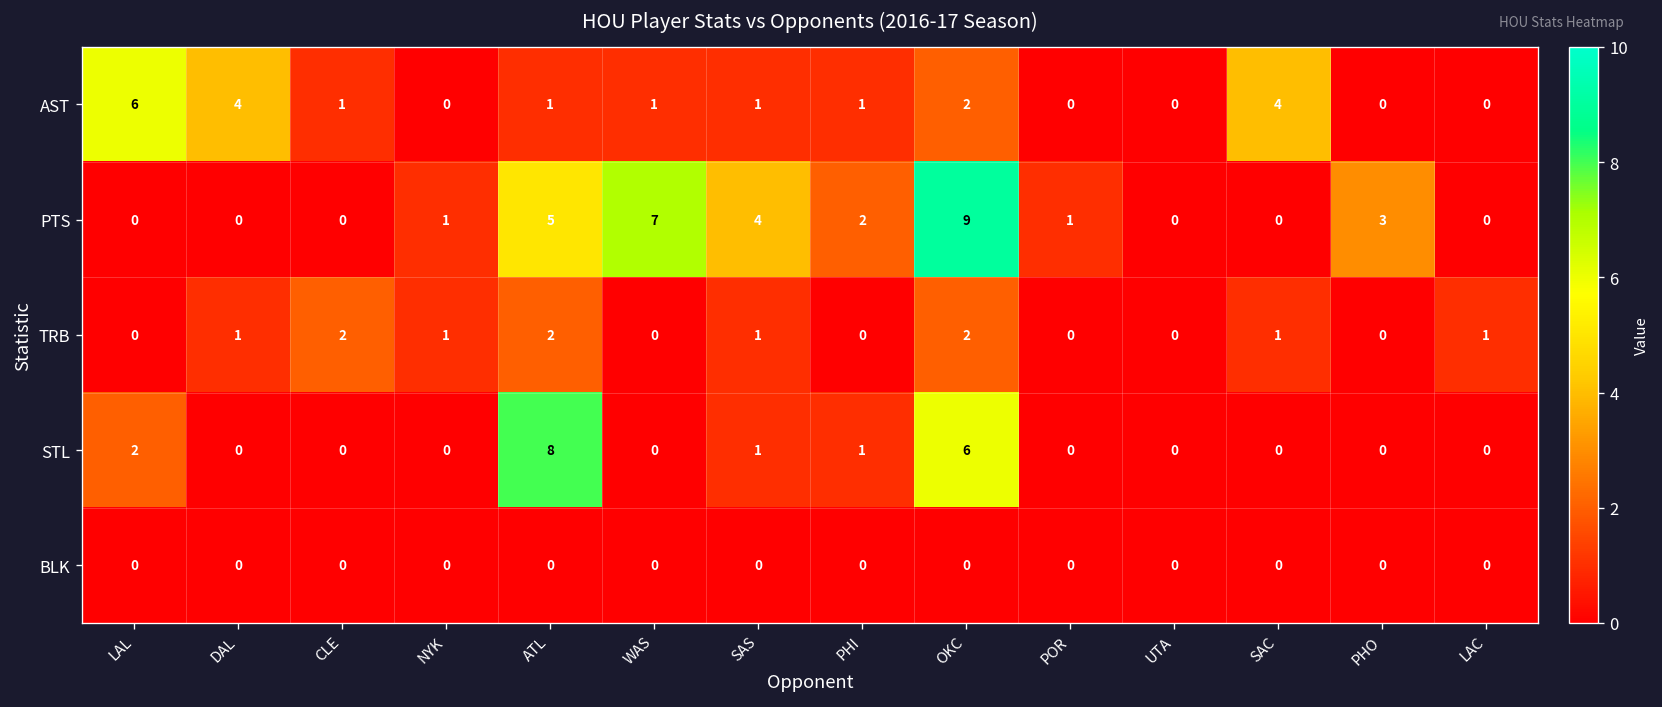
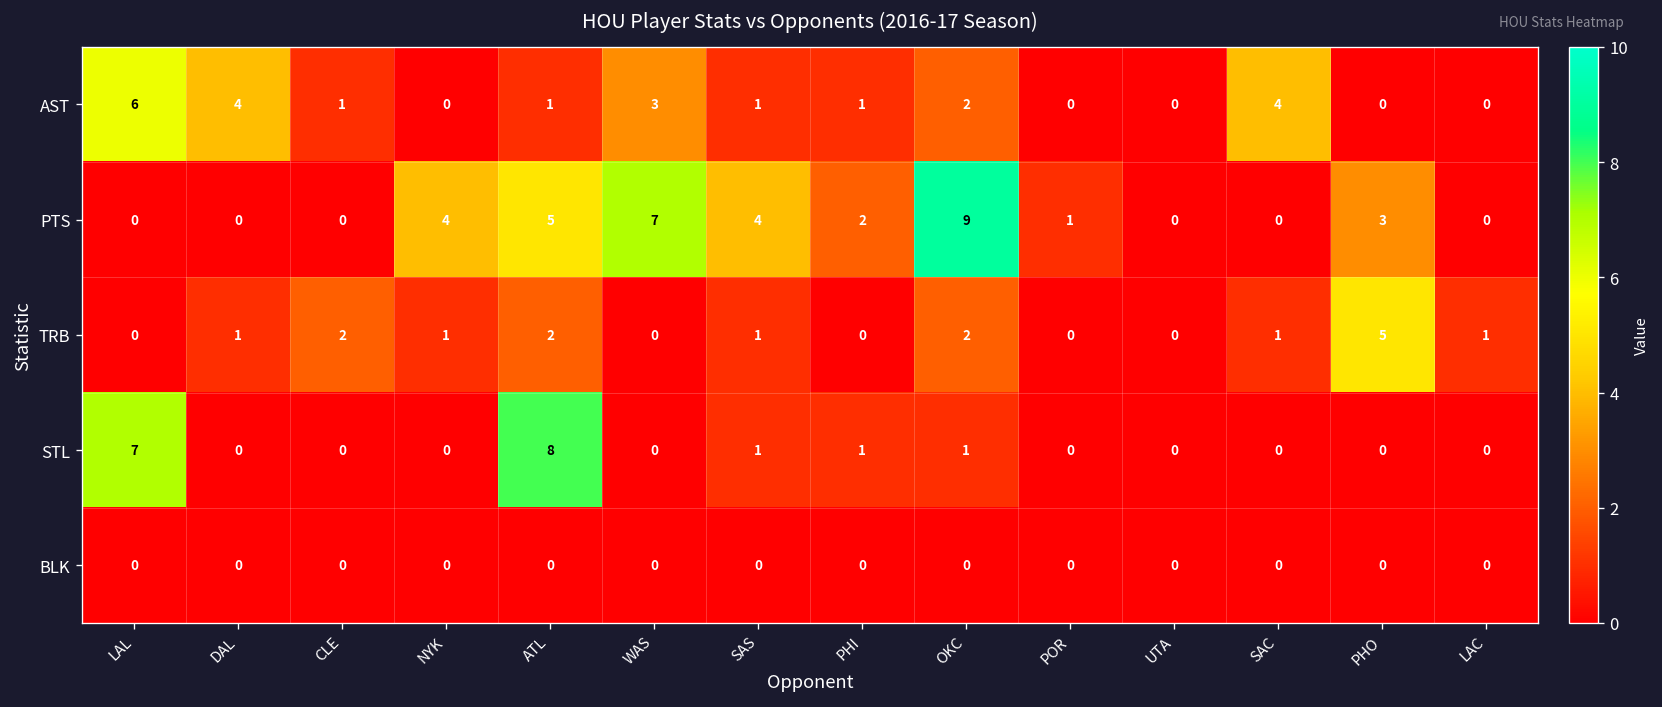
AST, WAS: 1 -> 3
PTS, NYK: 1 -> 4
TRB, PHO: 0 -> 5
STL, LAL: 2 -> 7
STL, OKC: 6 -> 1
